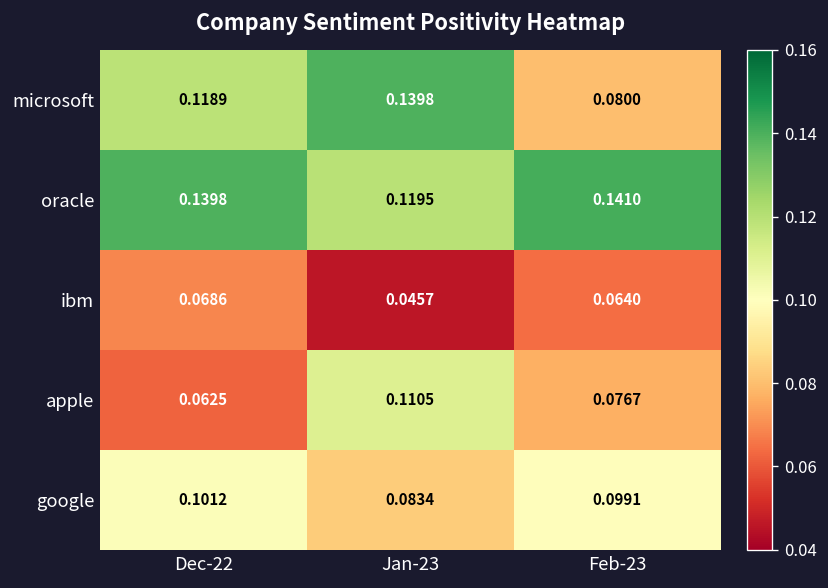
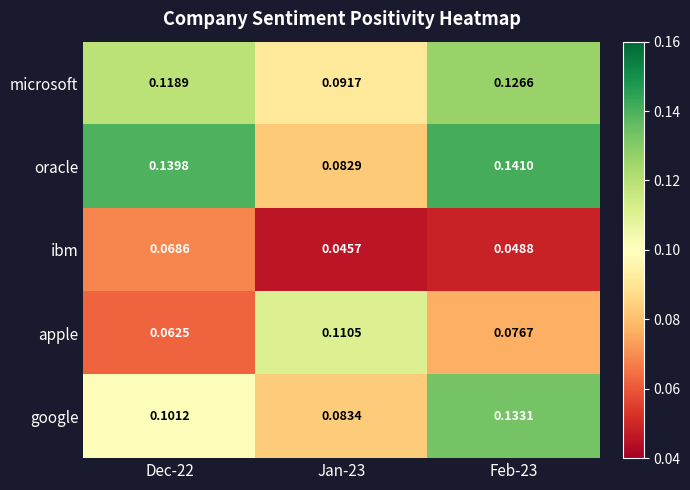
microsoft, Jan-23: 0.1398 -> 0.0917
microsoft, Feb-23: 0.0800 -> 0.1266
oracle, Jan-23: 0.1195 -> 0.0829
ibm, Feb-23: 0.0640 -> 0.0488
google, Feb-23: 0.0991 -> 0.1331
